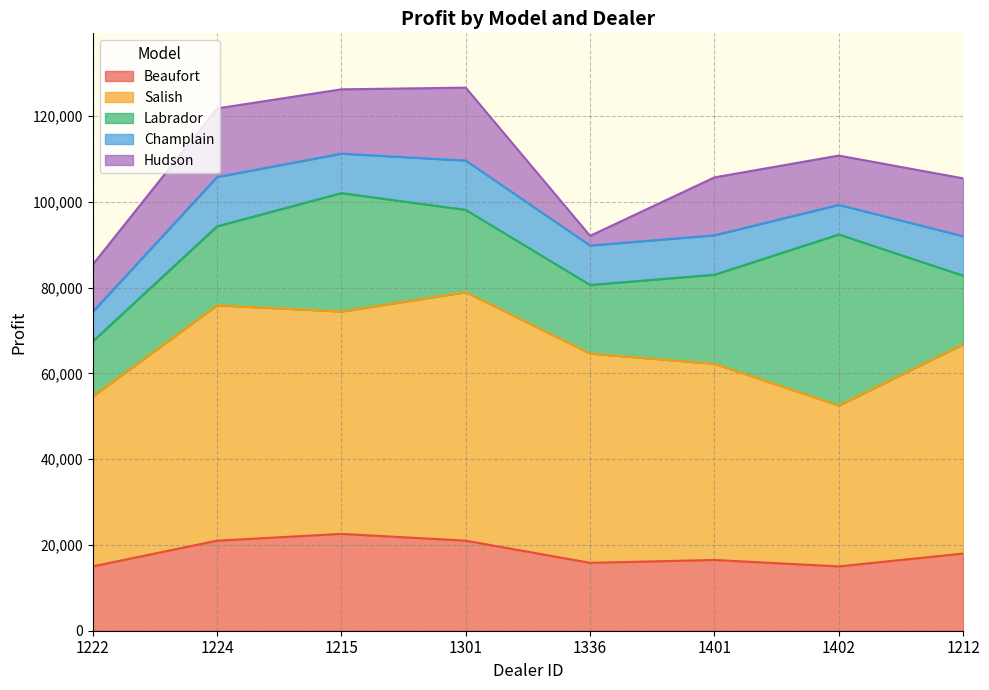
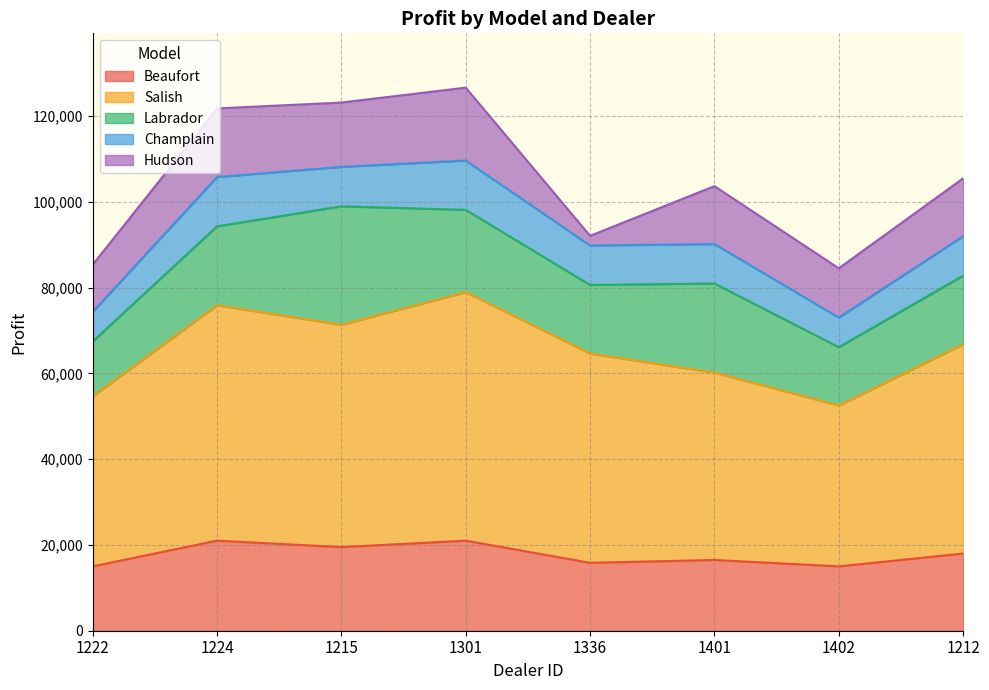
Beaufort, 1215: 23,000 -> 20,000
Salish, 1401: 46,000 -> 44,000
Labrador, 1402: 40,000 -> 14,000
